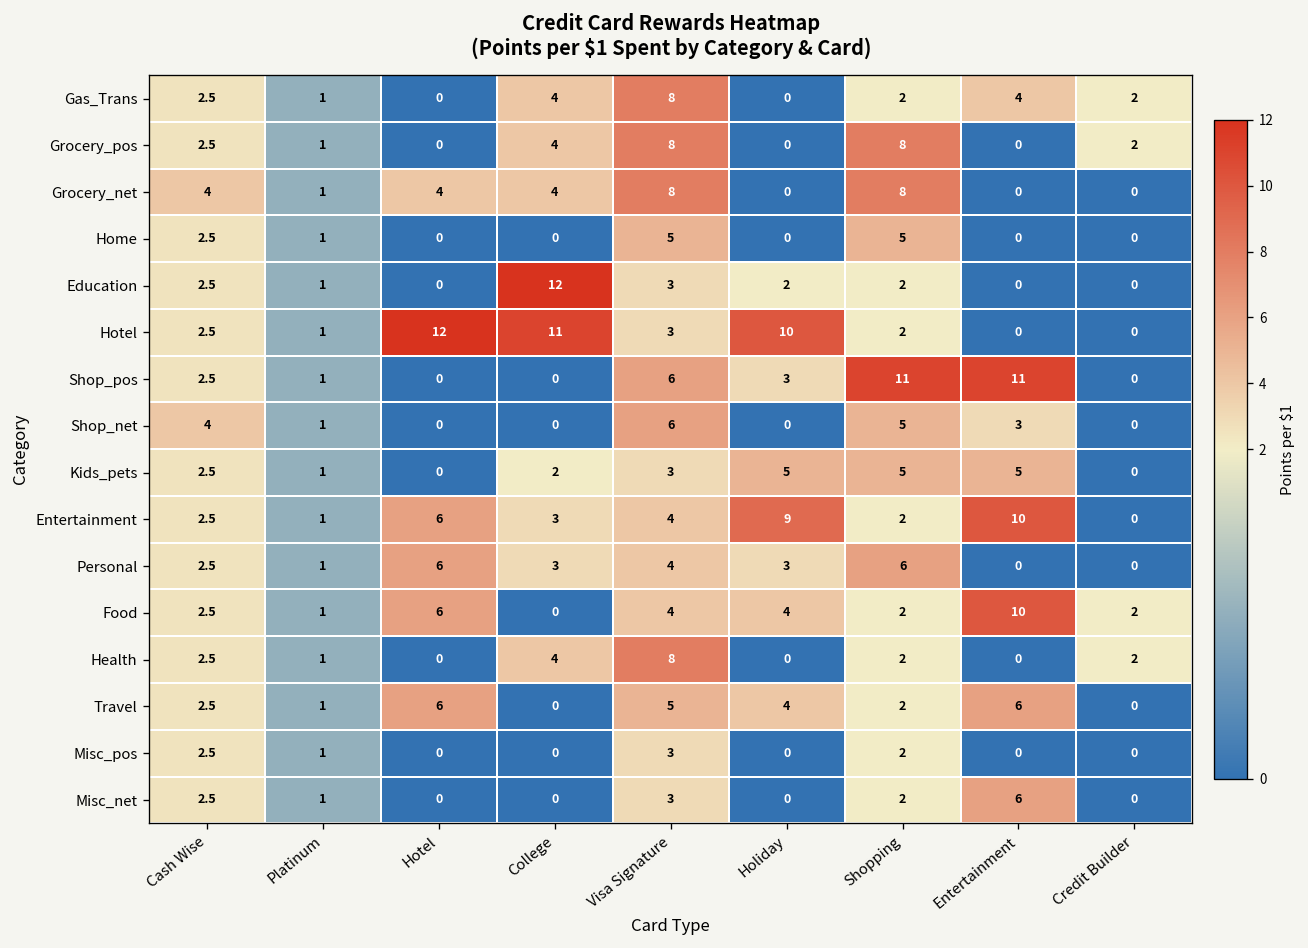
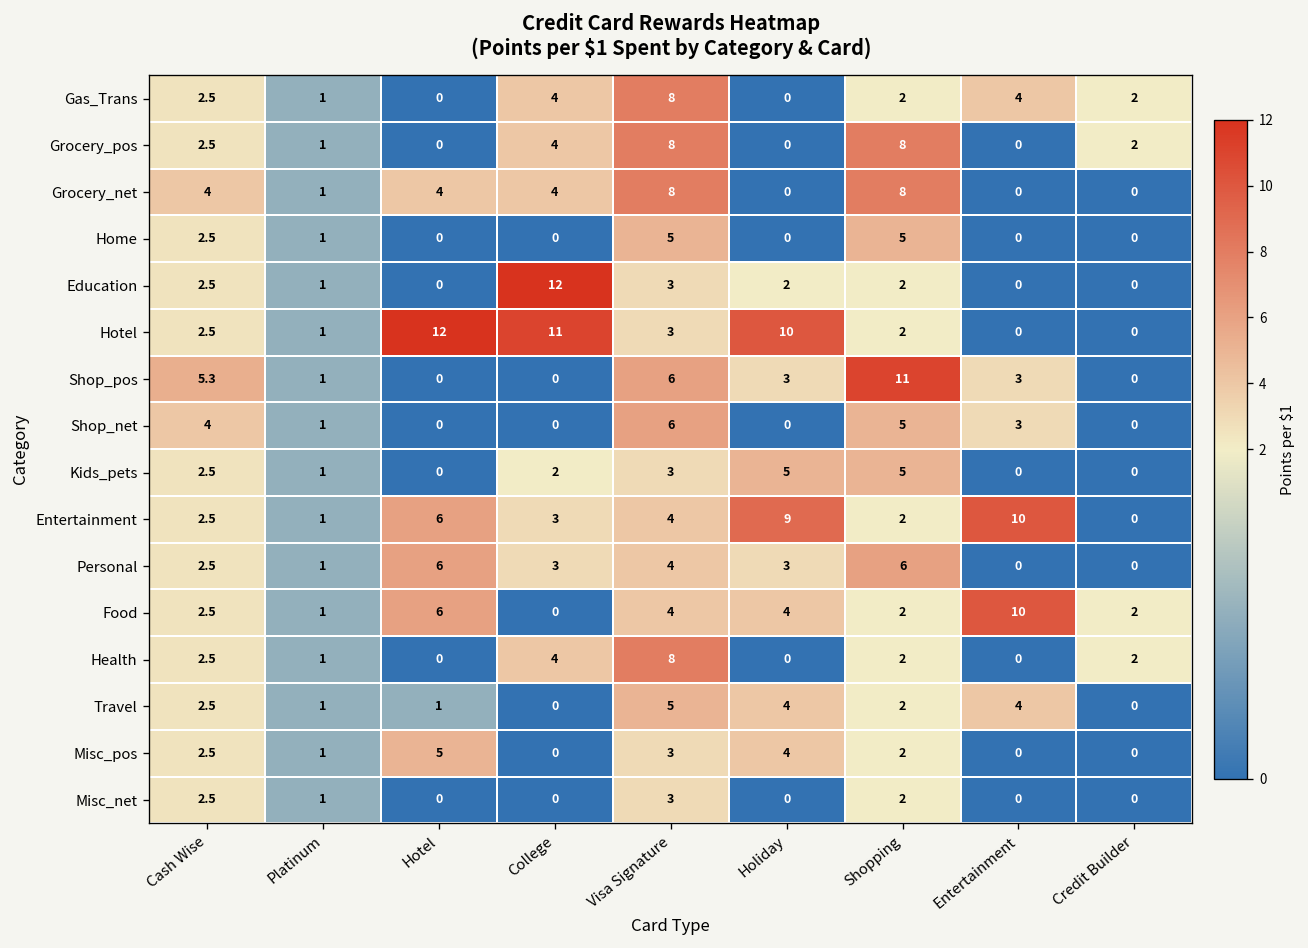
Shop_pos, Cash Wise: 2.5 -> 5.3
Shop_pos, Entertainment: 11 -> 3
Kids_pets, Entertainment: 5 -> 0
Travel, Hotel: 6 -> 1
Travel, Entertainment: 6 -> 4
Misc_pos, Hotel: 0 -> 5
Misc_pos, Holiday: 0 -> 4
Misc_net, Entertainment: 6 -> 0
